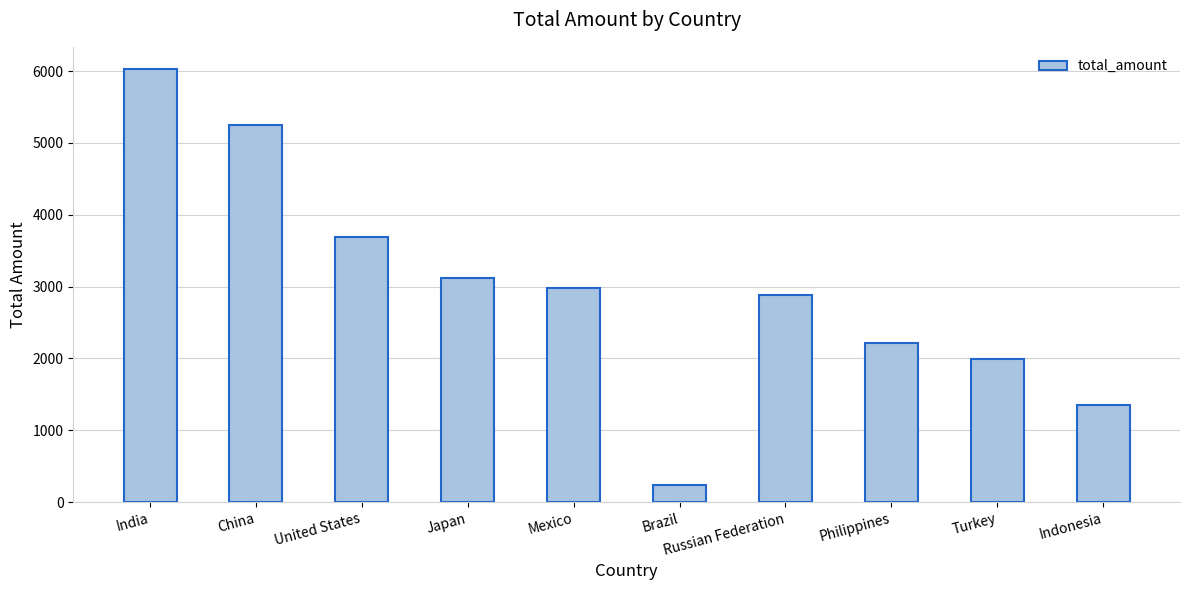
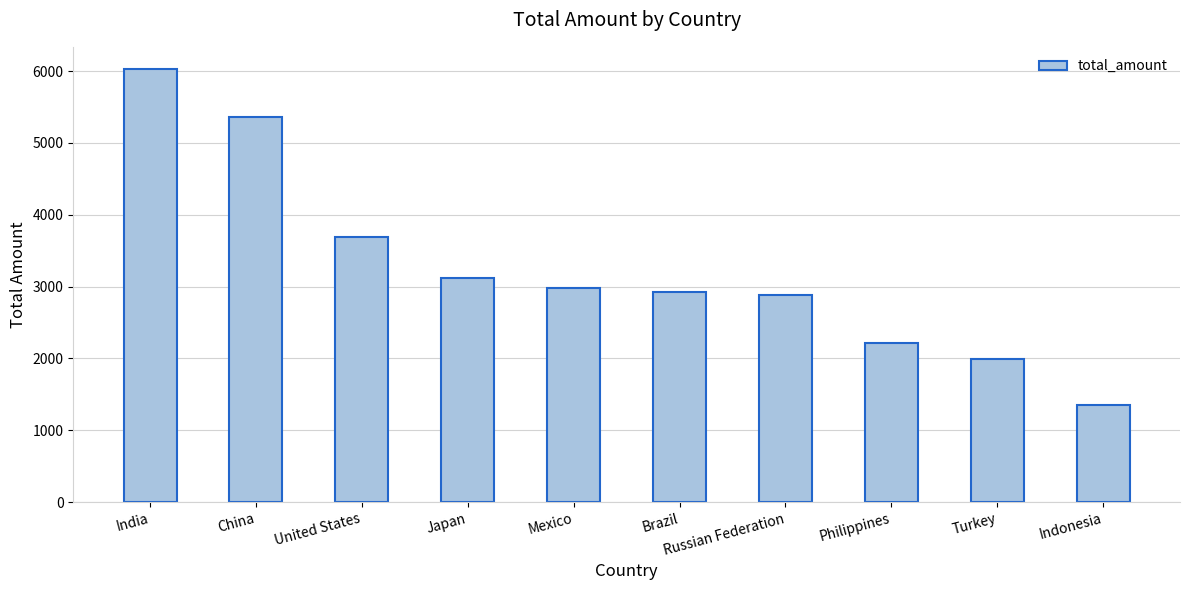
China: 5300 -> 5400
Brazil: 200 -> 2900
